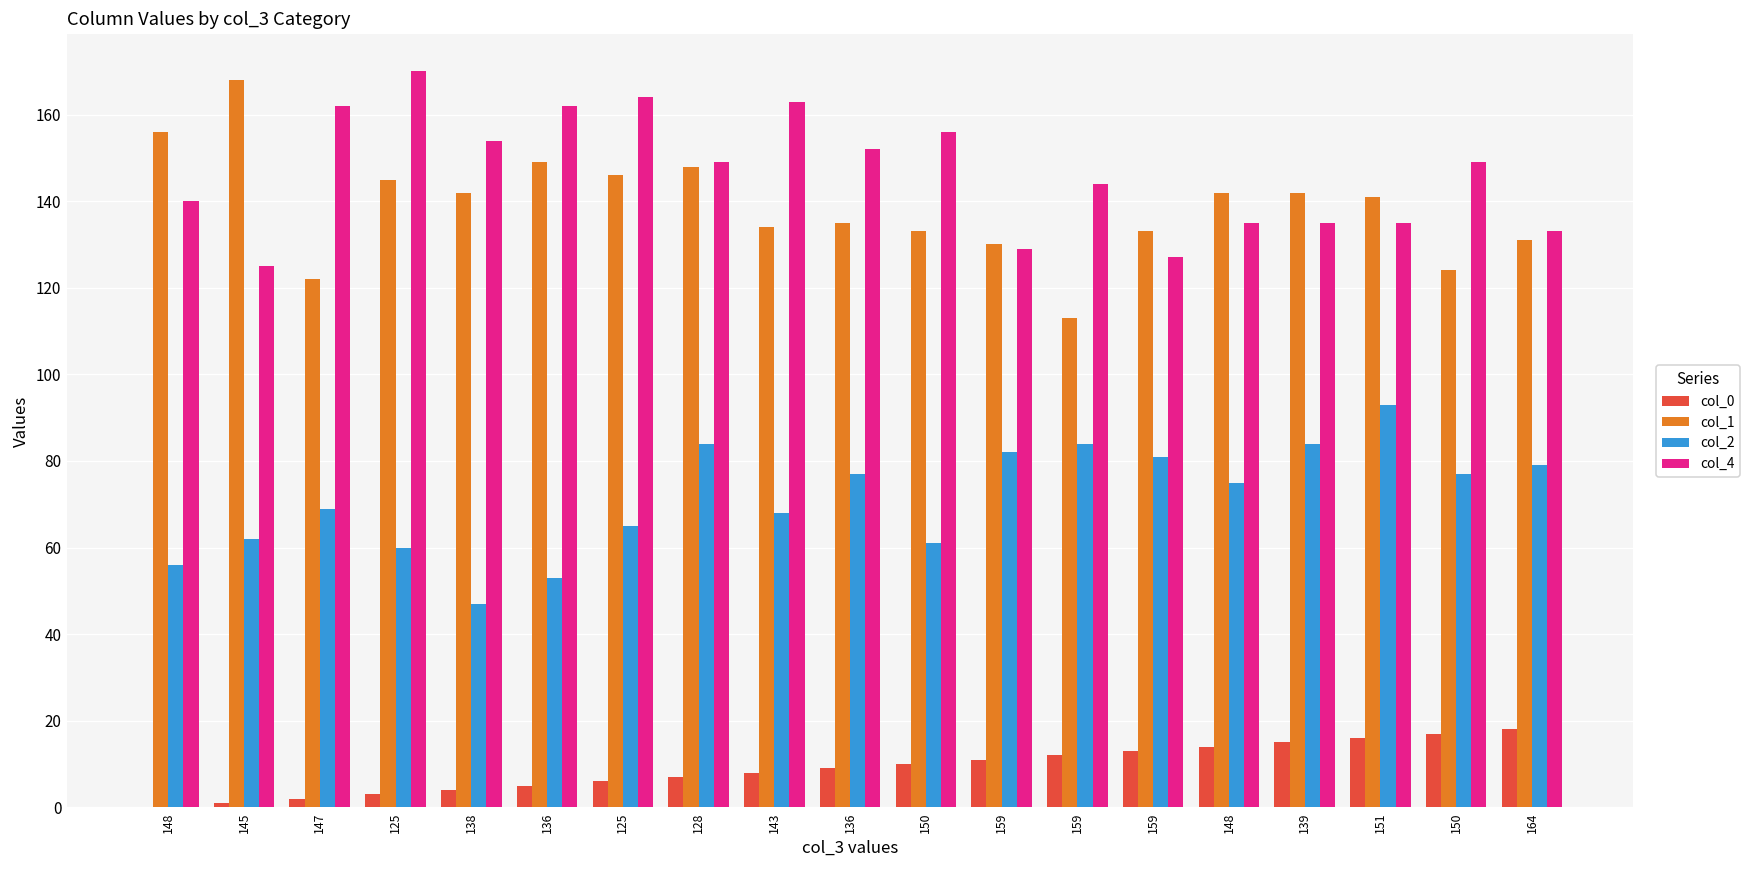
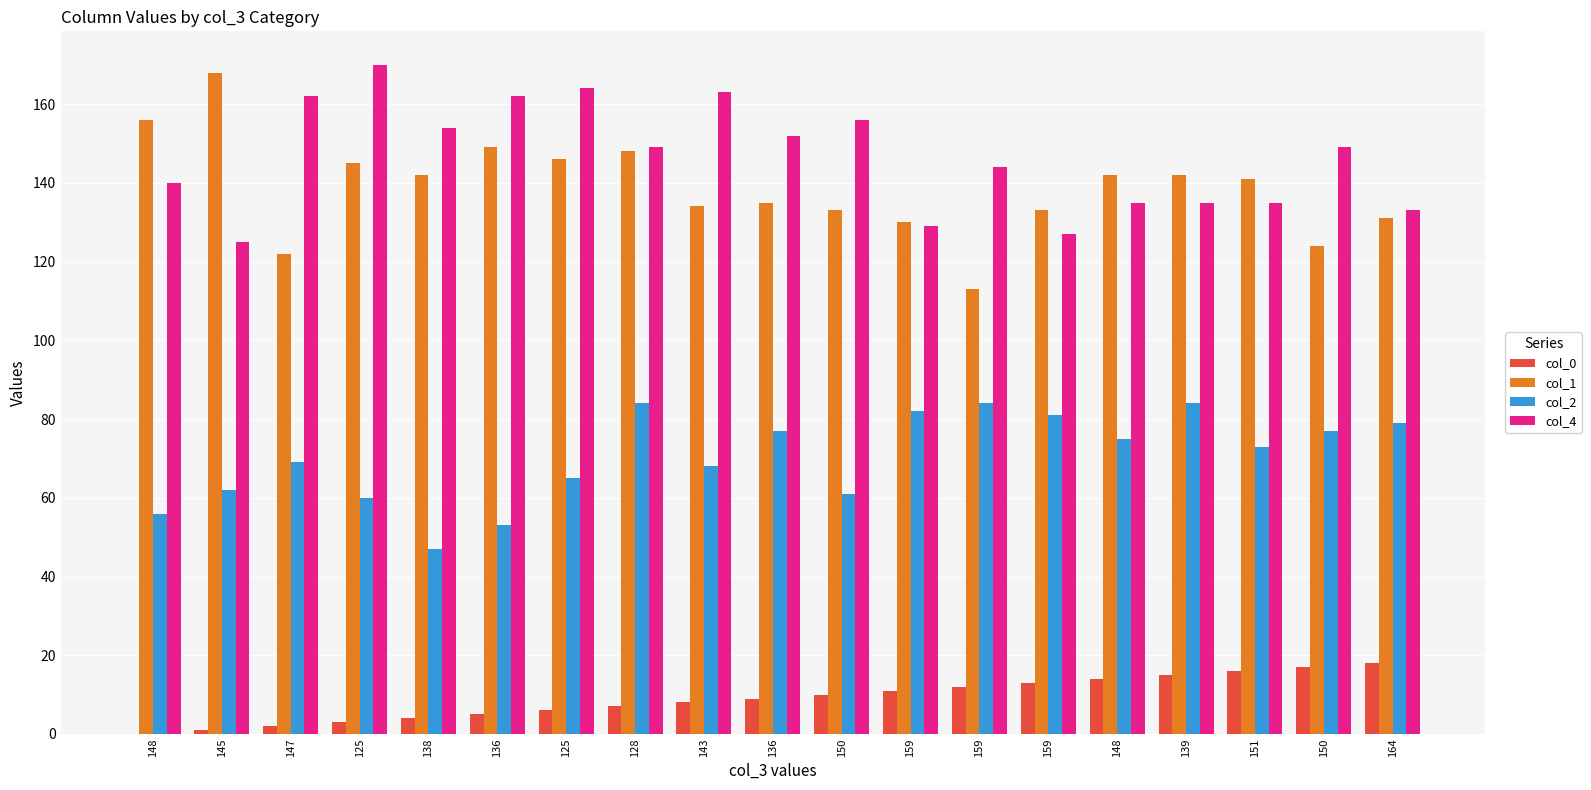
col_2, 151: 93 -> 73
